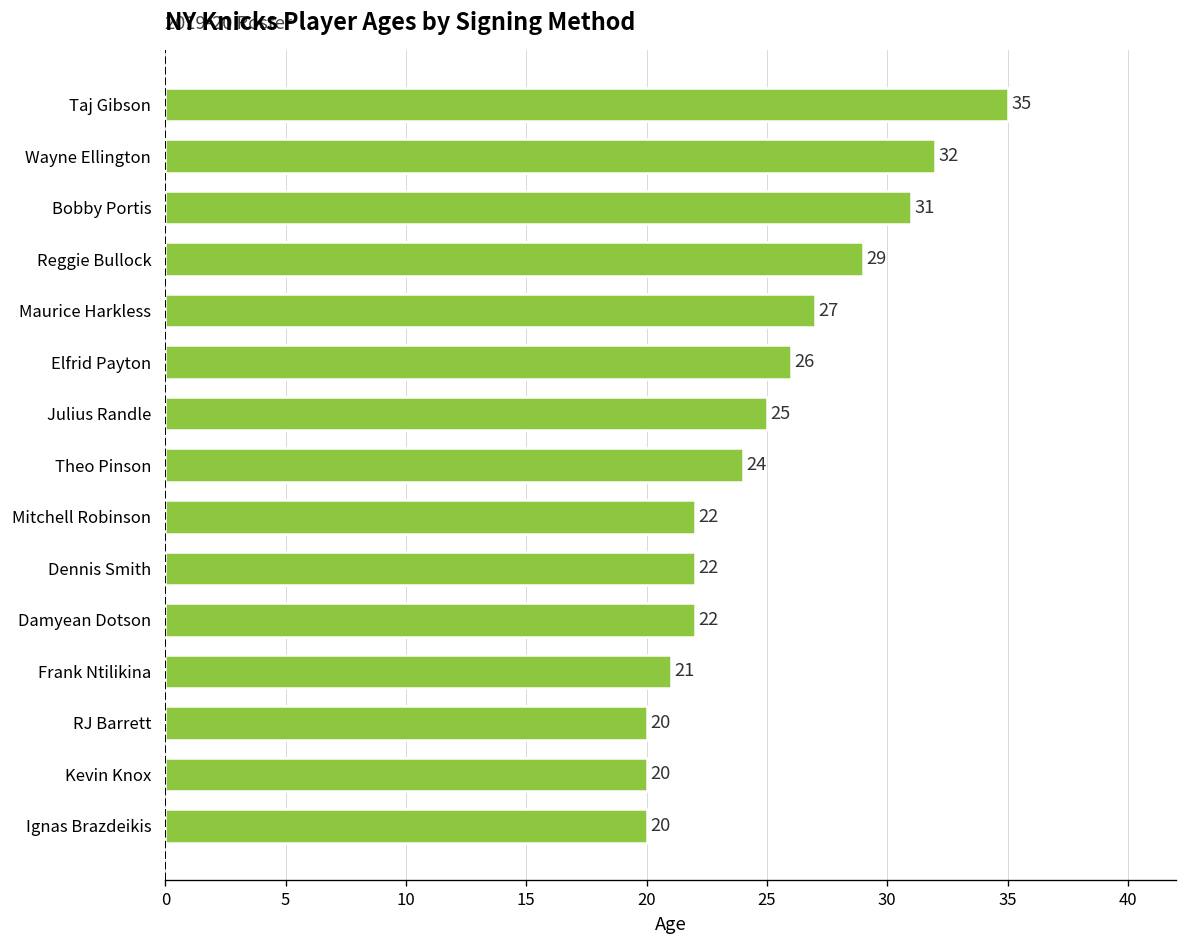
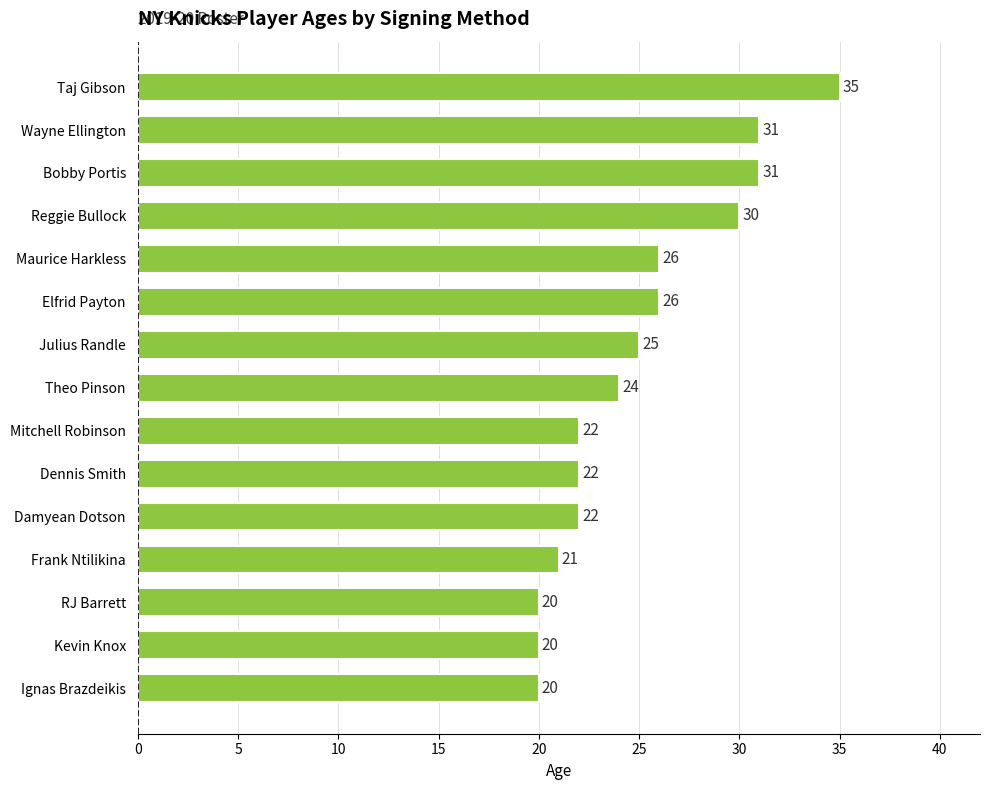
Wayne Ellington: 32 -> 31
Reggie Bullock: 29 -> 30
Maurice Harkless: 27 -> 26
